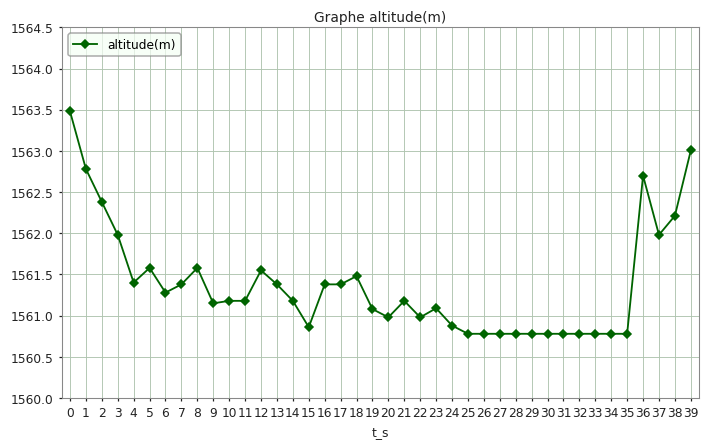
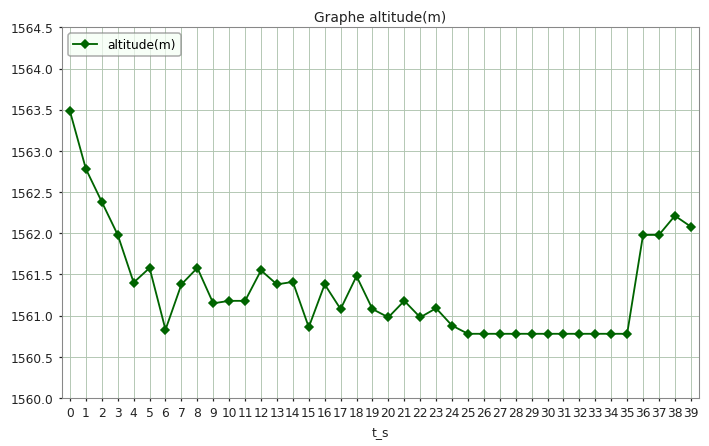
6: 1561.3 -> 1560.8
14: 1561.2 -> 1561.4
17: 1561.4 -> 1561.1
36: 1562.7 -> 1562.0
39: 1563.0 -> 1562.1
